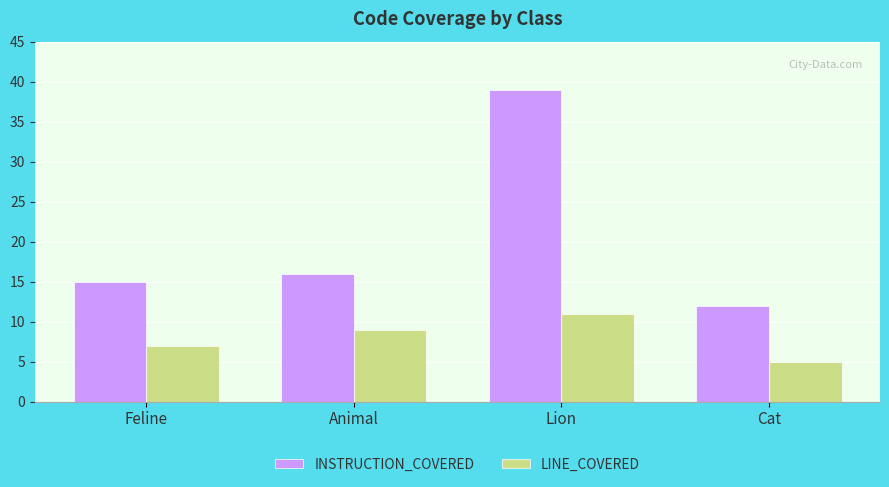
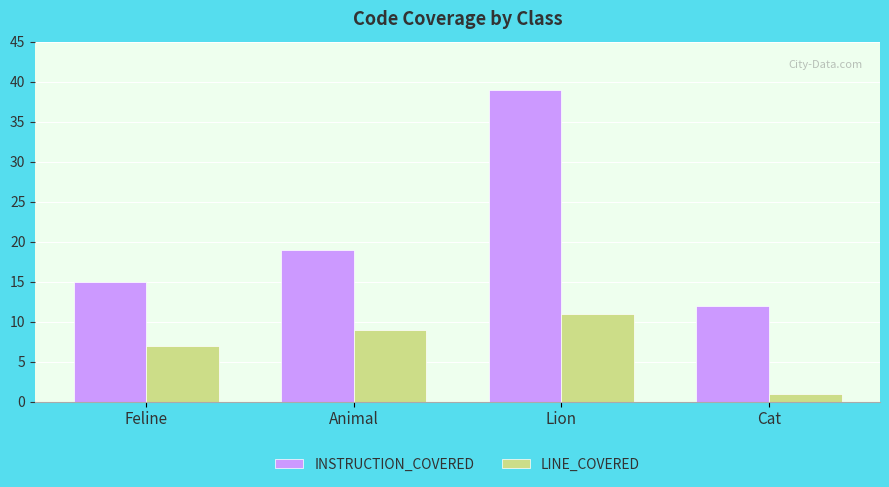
INSTRUCTION_COVERED, Animal: 16 -> 19
LINE_COVERED, Cat: 5 -> 1
